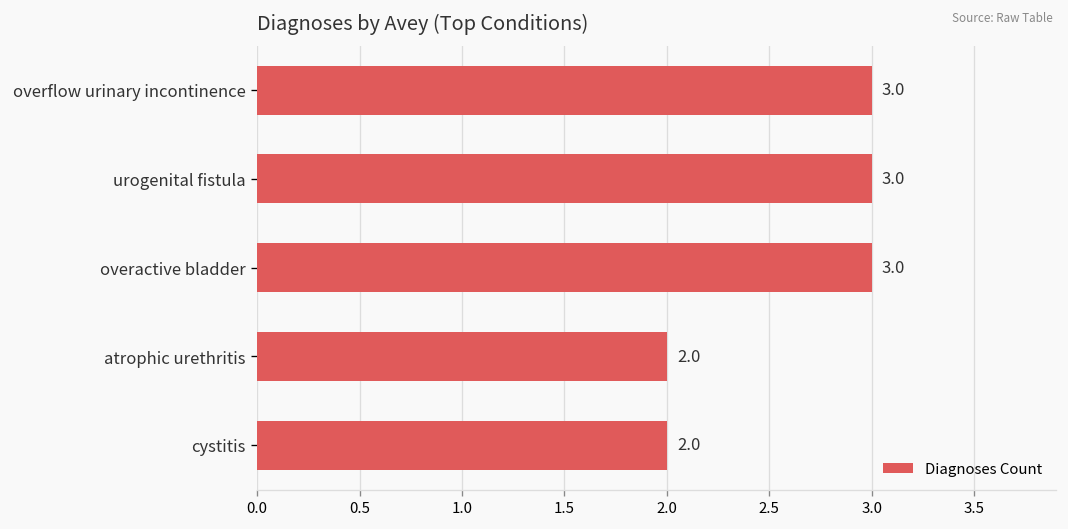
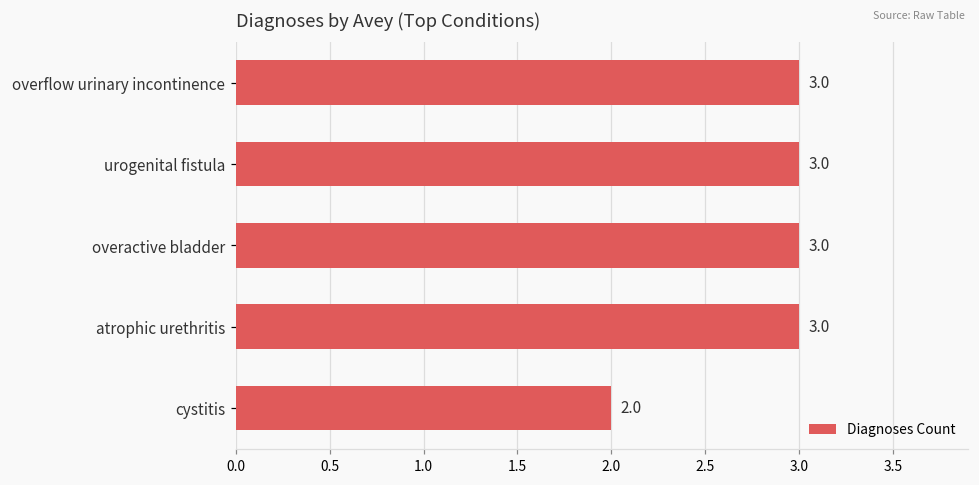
atrophic urethritis: 2.0 -> 3.0
